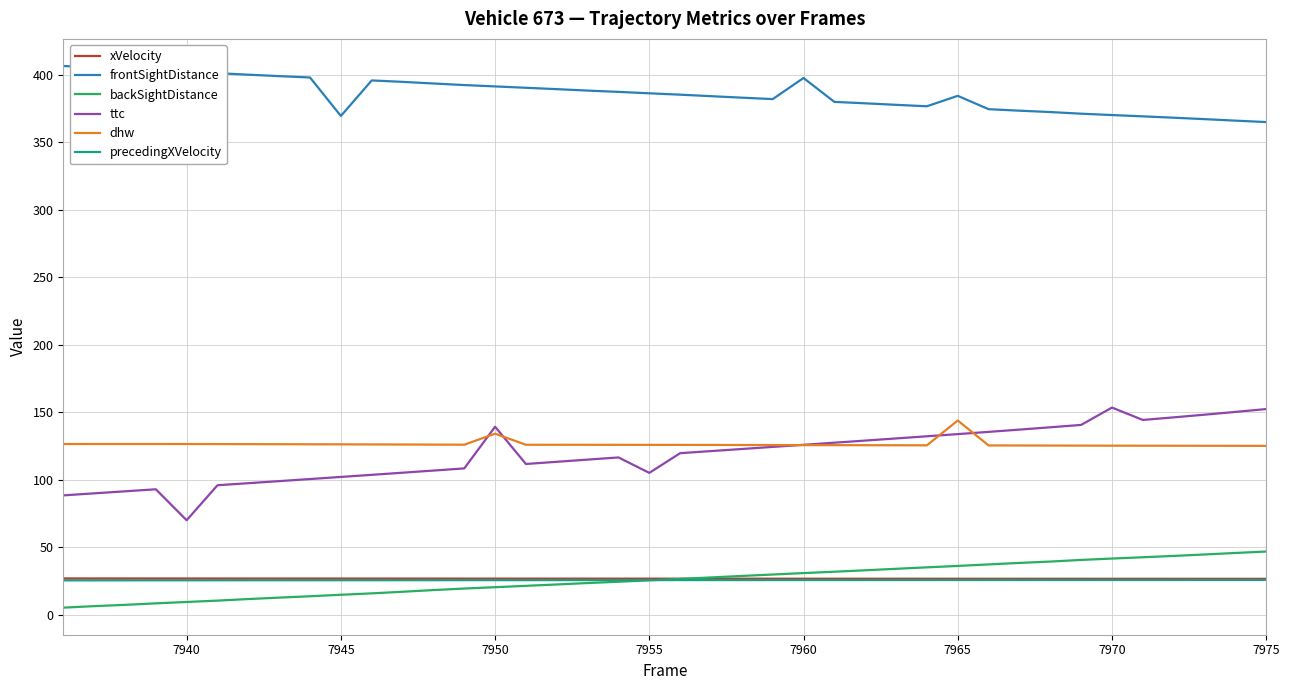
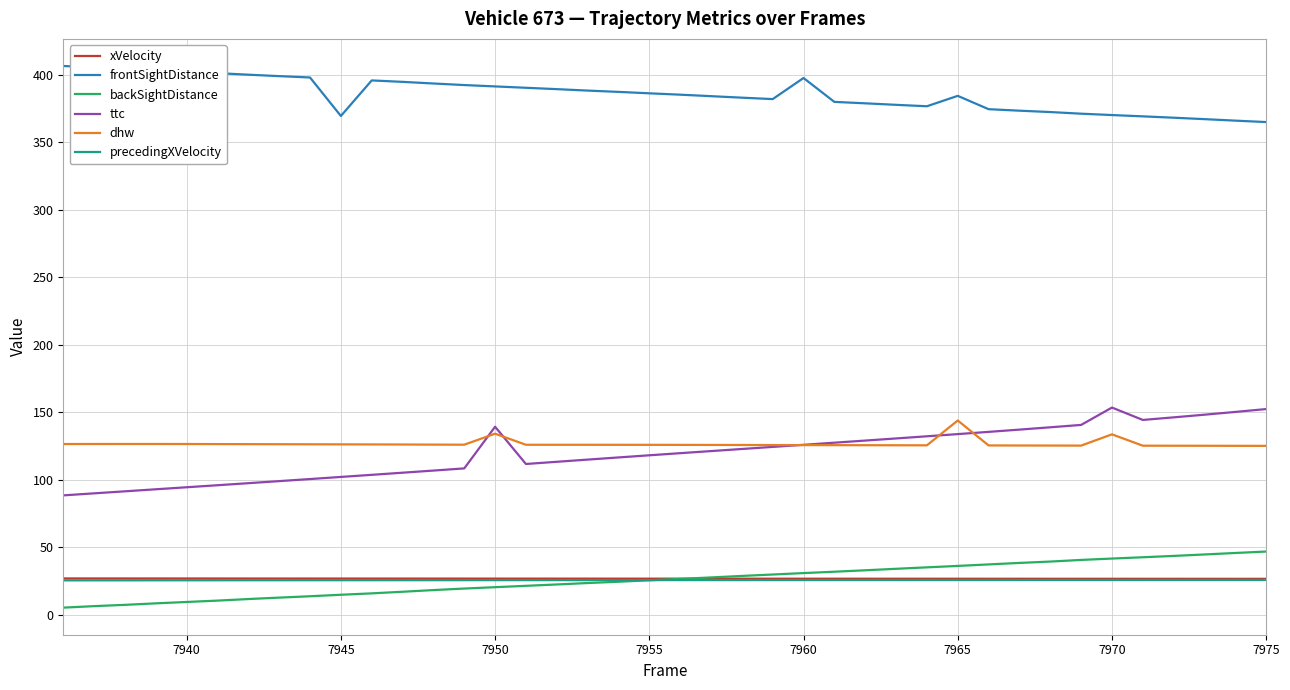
ttc, 7940: 70 -> 94
ttc, 7955: 105 -> 118
dhw, 7970: 125 -> 134
